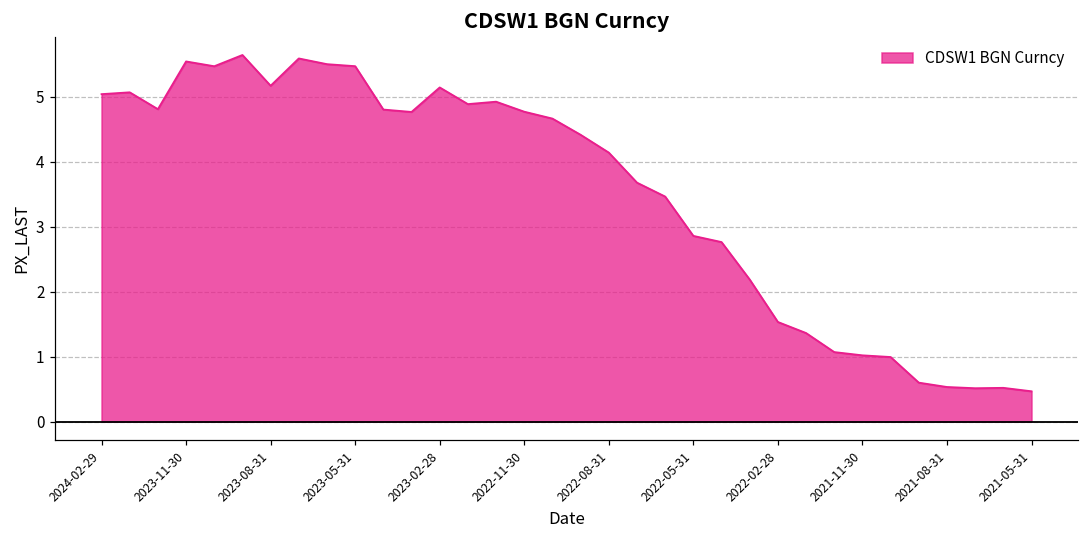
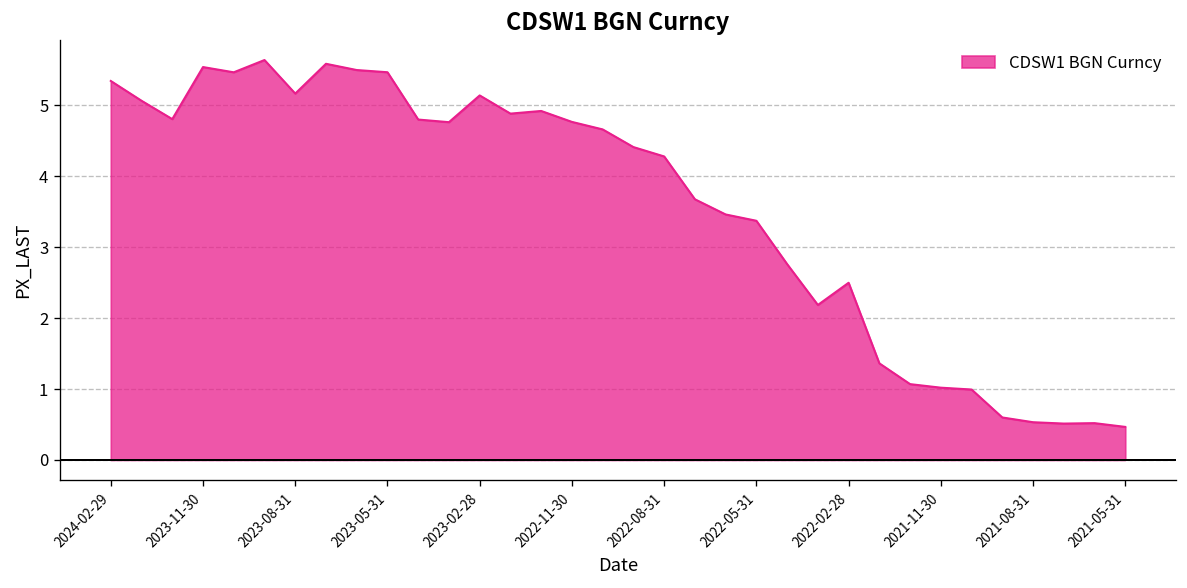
2024-02-29: 5.0 -> 5.3
2022-08-31: 4.1 -> 4.3
2022-05-31: 2.9 -> 3.4
2022-02-28: 1.5 -> 2.5
